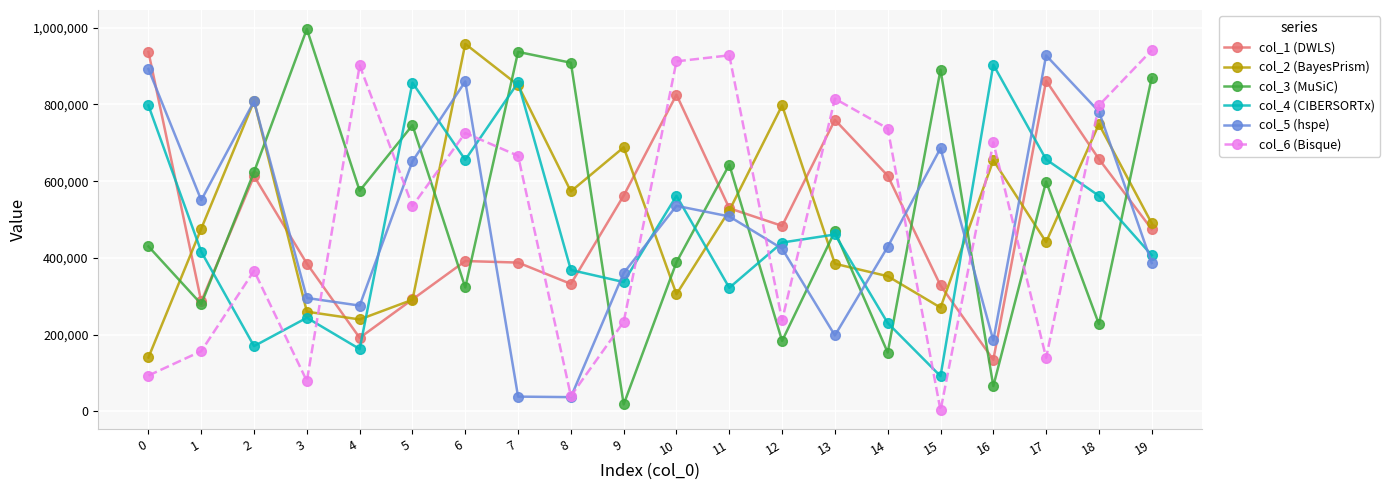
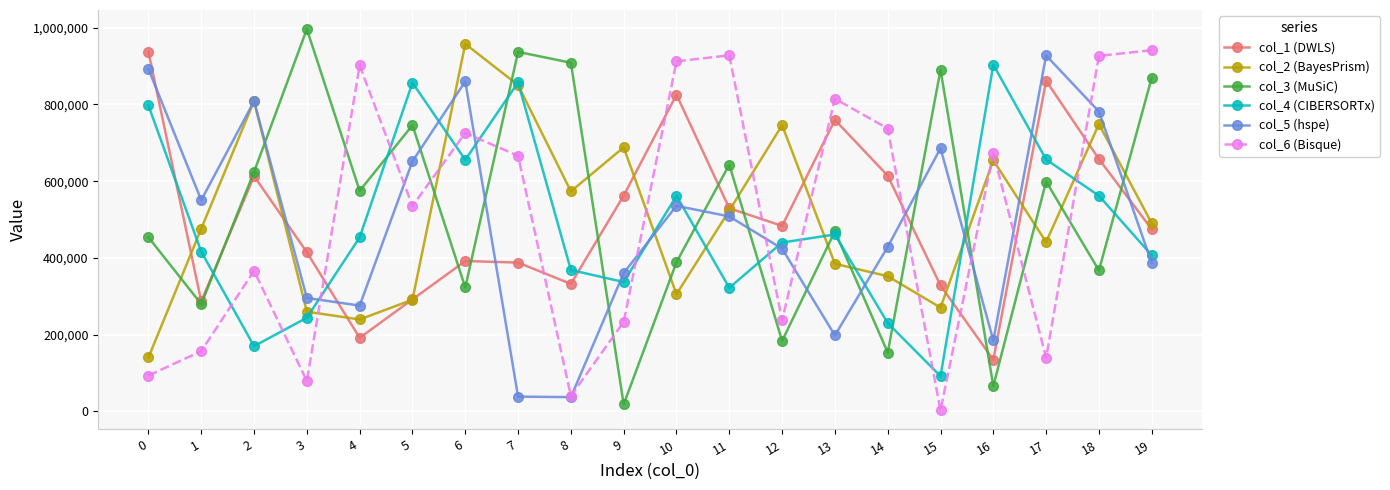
col_3 (MuSiC), 0: 430,000 -> 450,000
col_1 (DWLS), 3: 390,000 -> 410,000
col_4 (CIBERSORTx), 4: 160,000 -> 450,000
col_2 (BayesPrism), 12: 800,000 -> 750,000
col_6 (Bisque), 16: 700,000 -> 670,000
col_3 (MuSiC), 18: 230,000 -> 370,000
col_6 (Bisque), 18: 800,000 -> 930,000
